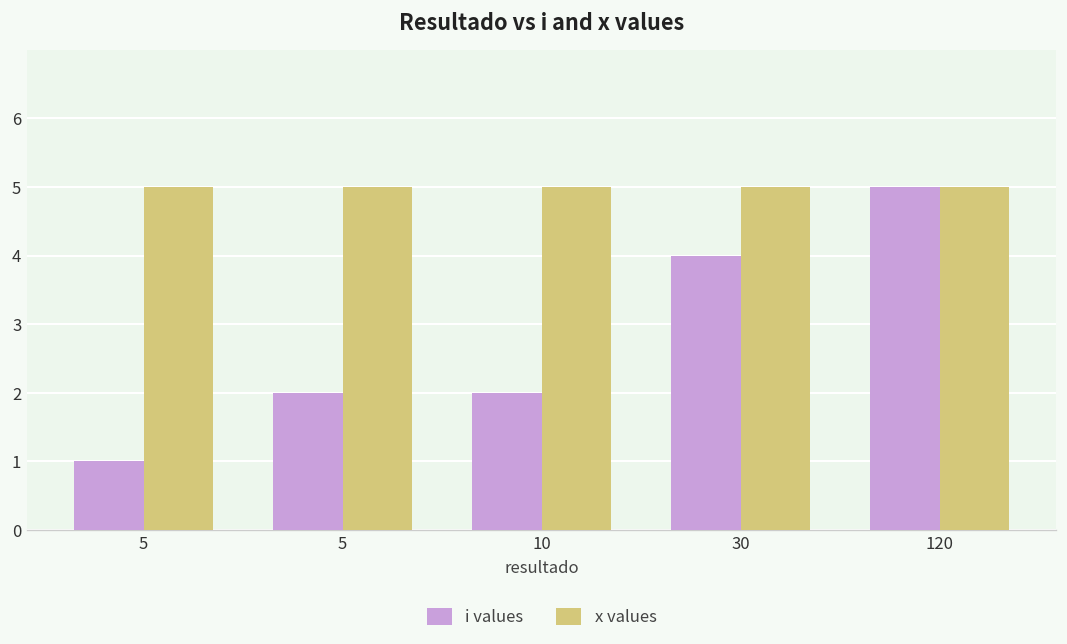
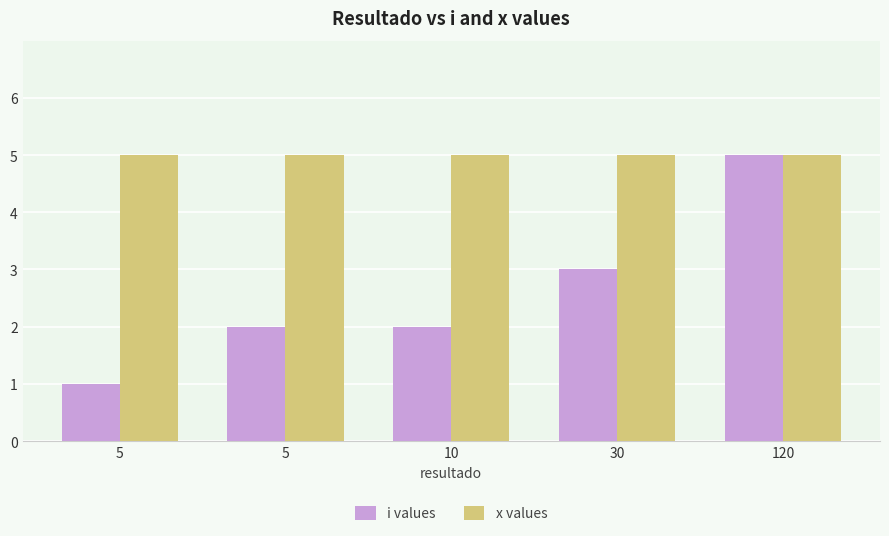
i values, 30: 4 -> 3
